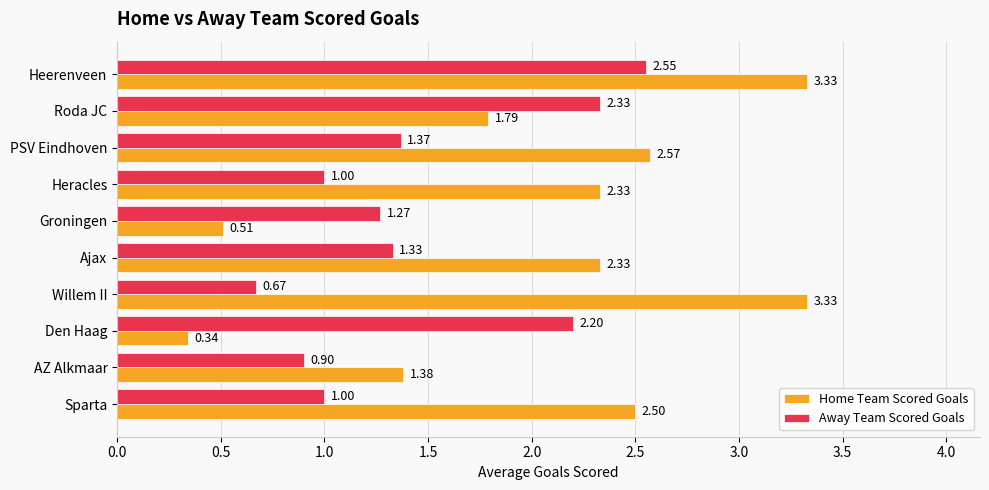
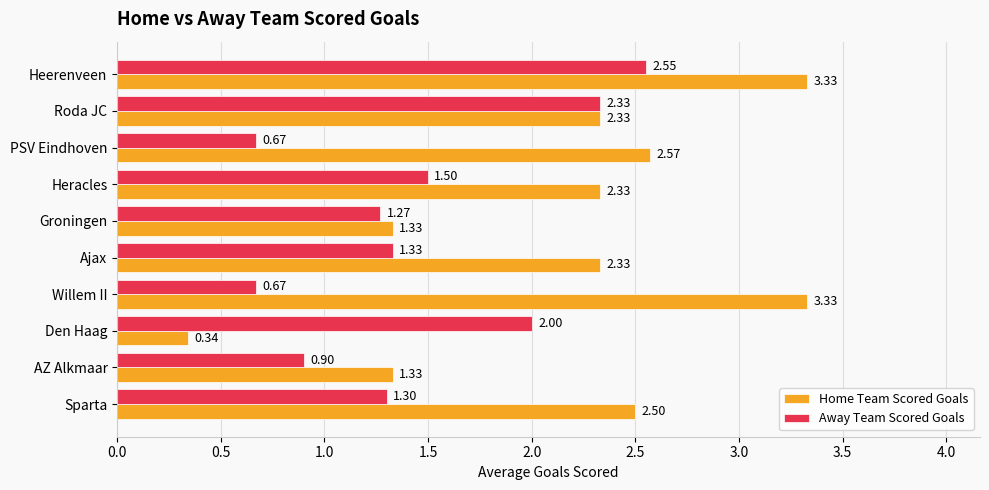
Home Team Scored Goals, Roda JC: 1.79 -> 2.33
Away Team Scored Goals, PSV Eindhoven: 1.37 -> 0.67
Away Team Scored Goals, Heracles: 1.00 -> 1.50
Home Team Scored Goals, Groningen: 0.51 -> 1.33
Away Team Scored Goals, Den Haag: 2.20 -> 2.00
Home Team Scored Goals, AZ Alkmaar: 1.38 -> 1.33
Away Team Scored Goals, Sparta: 1.00 -> 1.30
